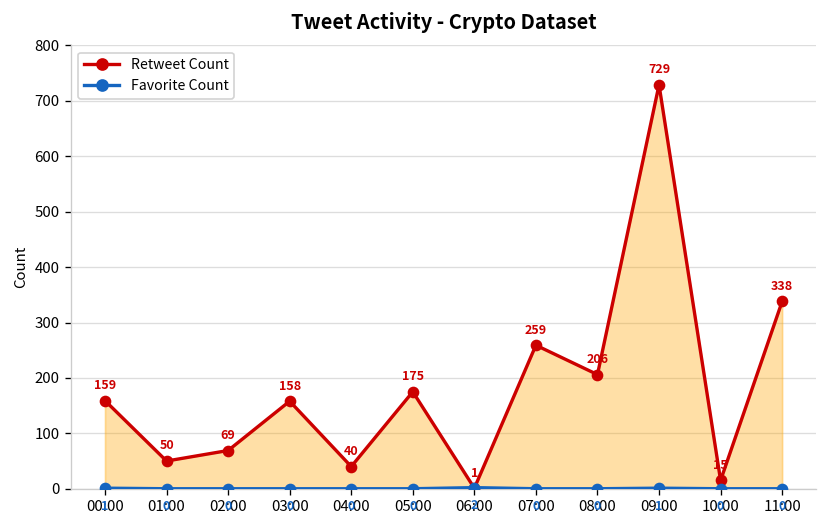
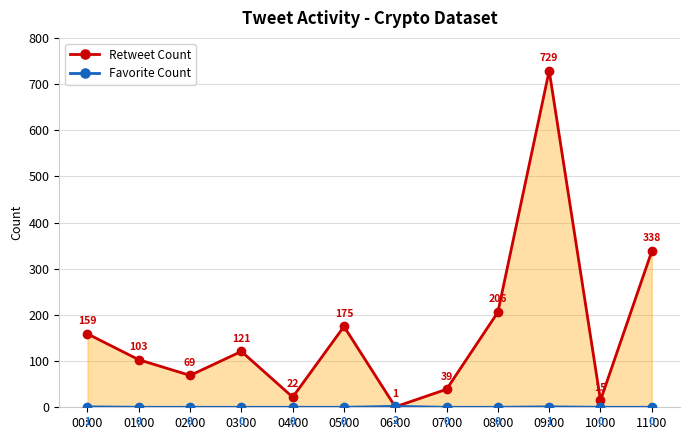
Retweet Count, 01:00: 50 -> 103
Retweet Count, 03:00: 158 -> 121
Retweet Count, 04:00: 40 -> 22
Retweet Count, 07:00: 259 -> 39
